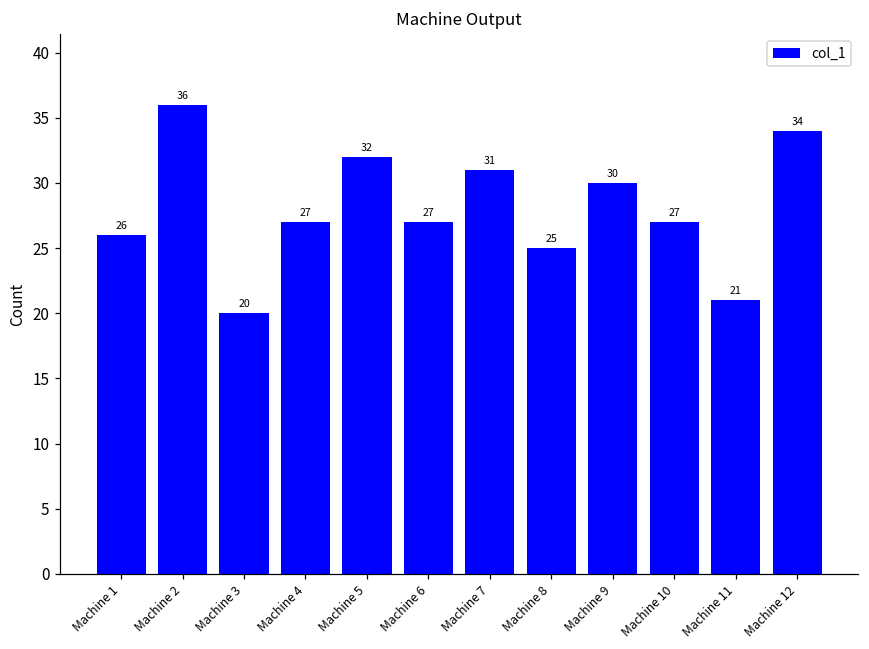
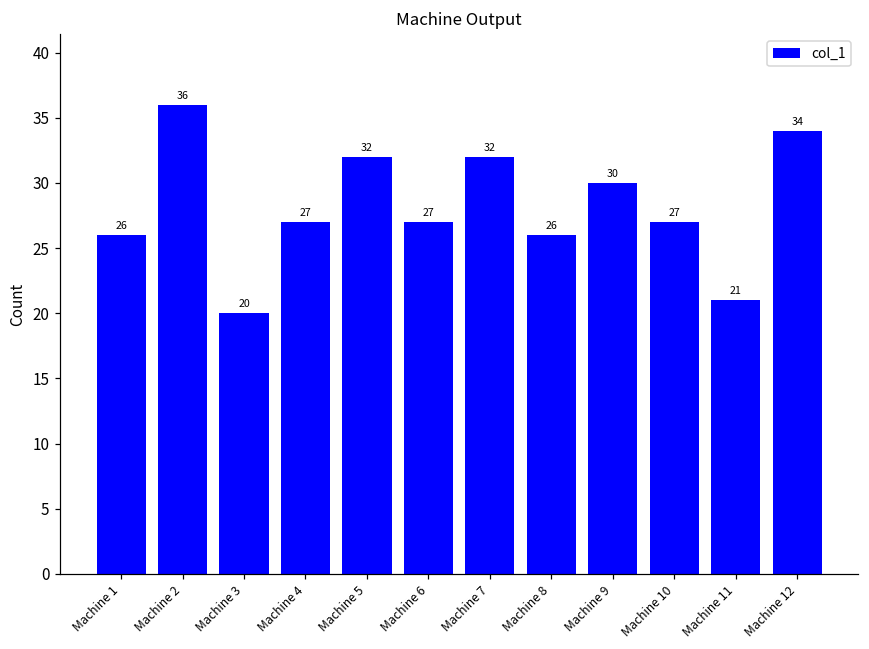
Machine 7: 31 -> 32
Machine 8: 25 -> 26
